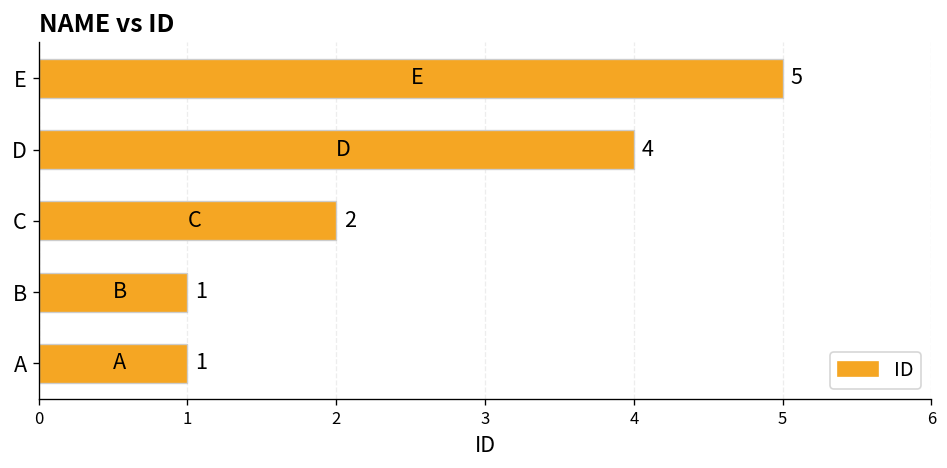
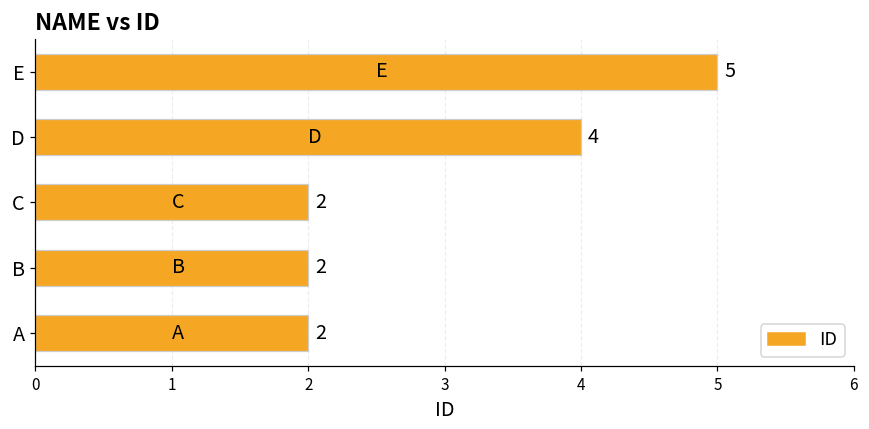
B: 1 -> 2
A: 1 -> 2
